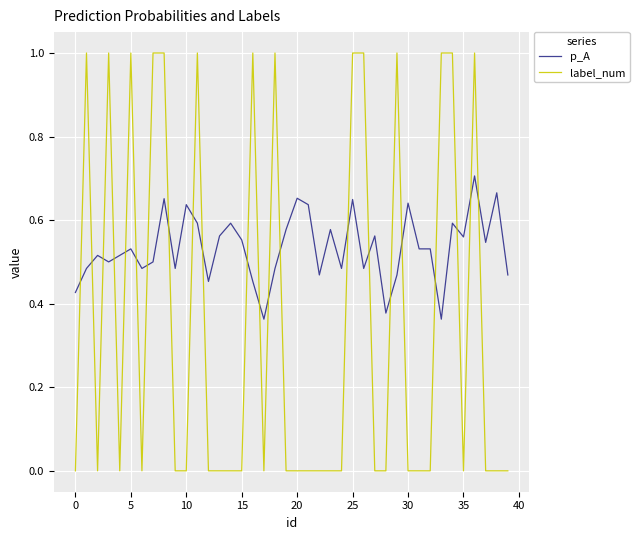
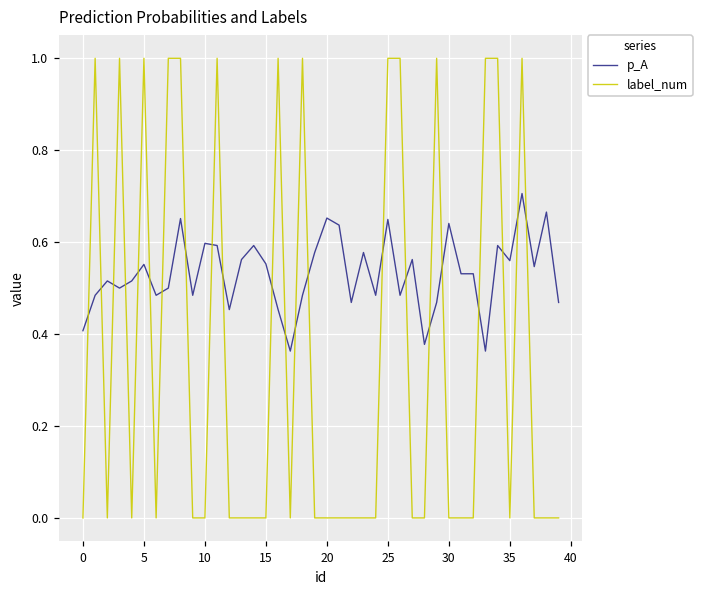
p_A, 0: 0.43 -> 0.41
p_A, 5: 0.53 -> 0.55
p_A, 10: 0.64 -> 0.60
